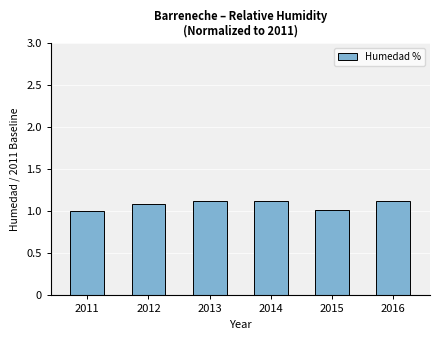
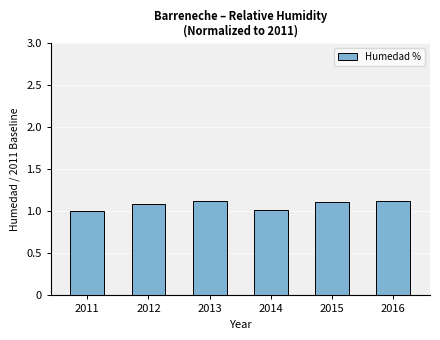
2014: 1.1 -> 1.0
2015: 1.0 -> 1.1
